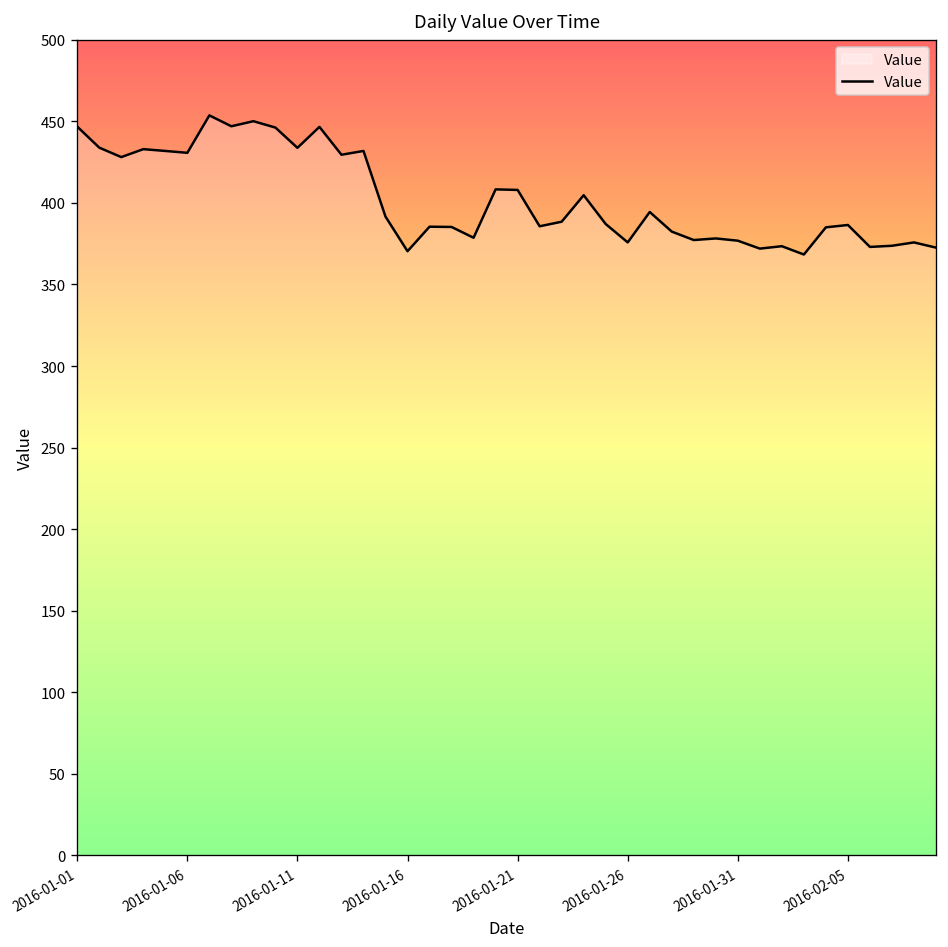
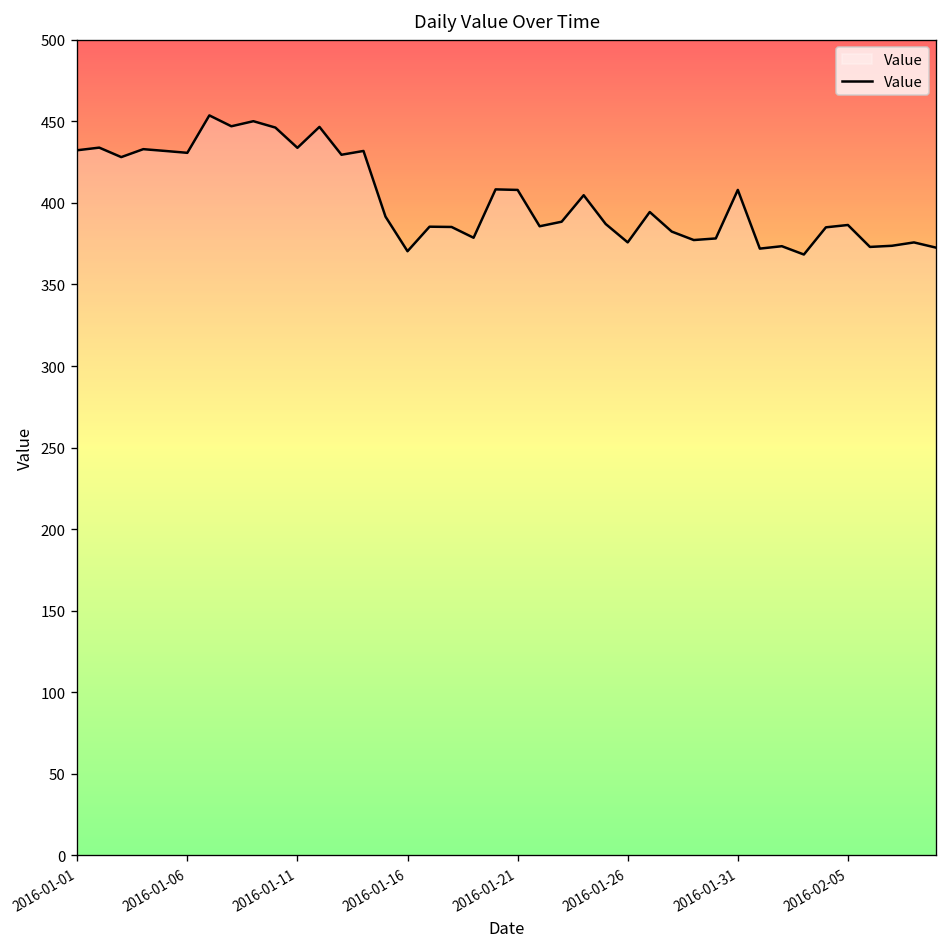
2016-01-01: 447 -> 432
2016-01-31: 377 -> 408
